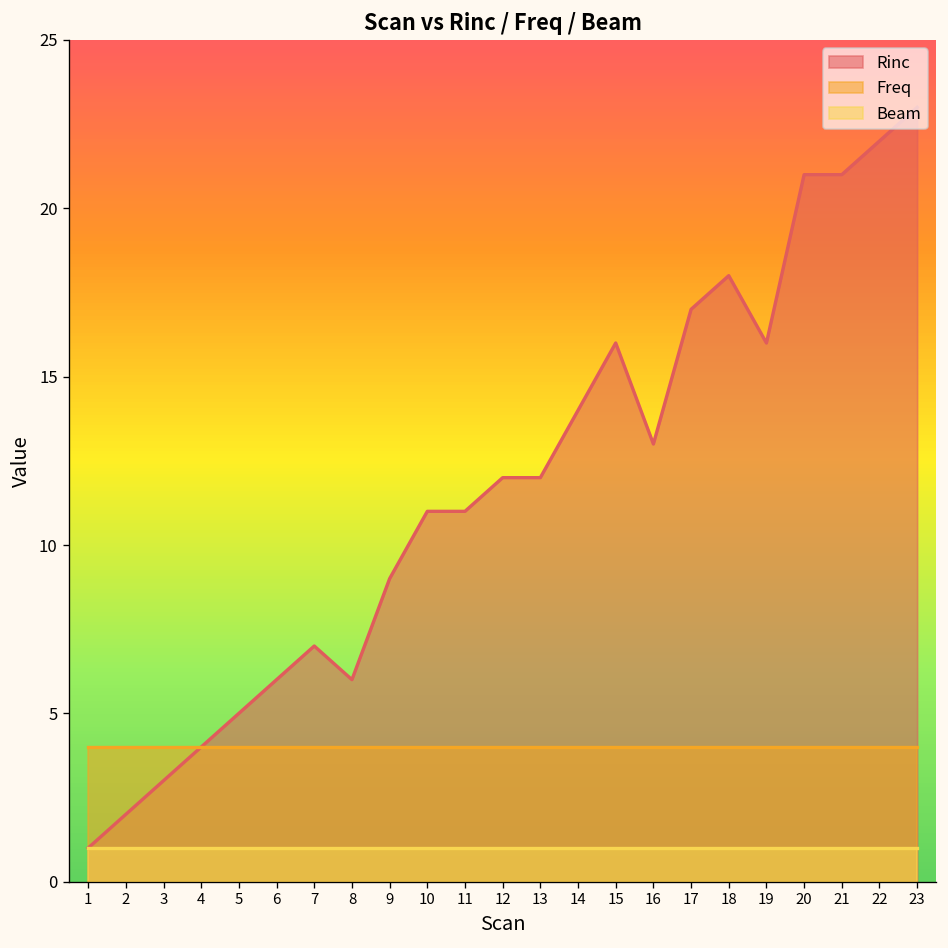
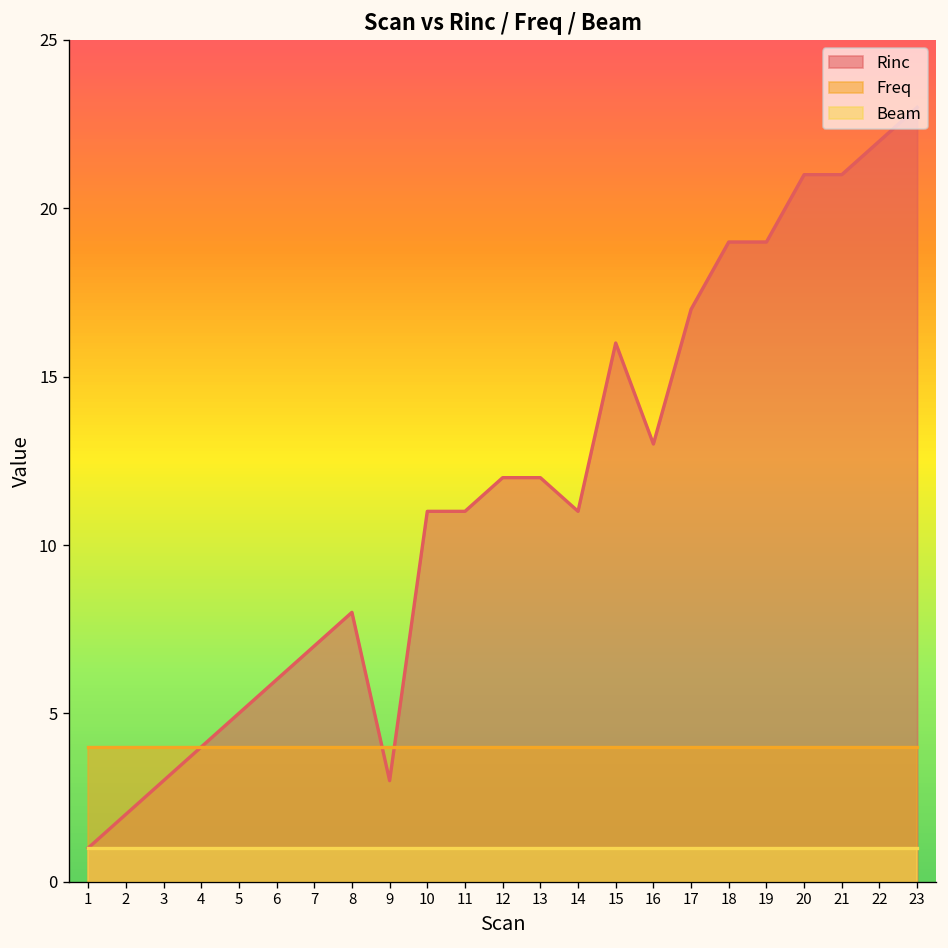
Rinc, 8: 6 -> 8
Rinc, 9: 9 -> 3
Rinc, 14: 14 -> 11
Rinc, 18: 18 -> 19
Rinc, 19: 16 -> 19
